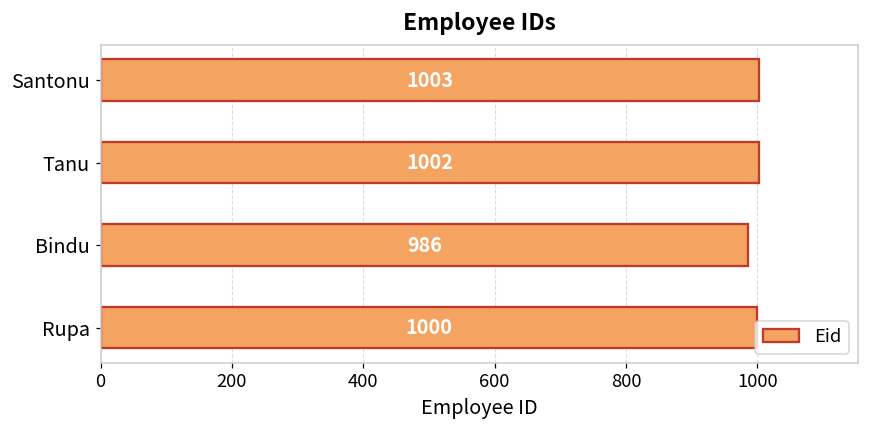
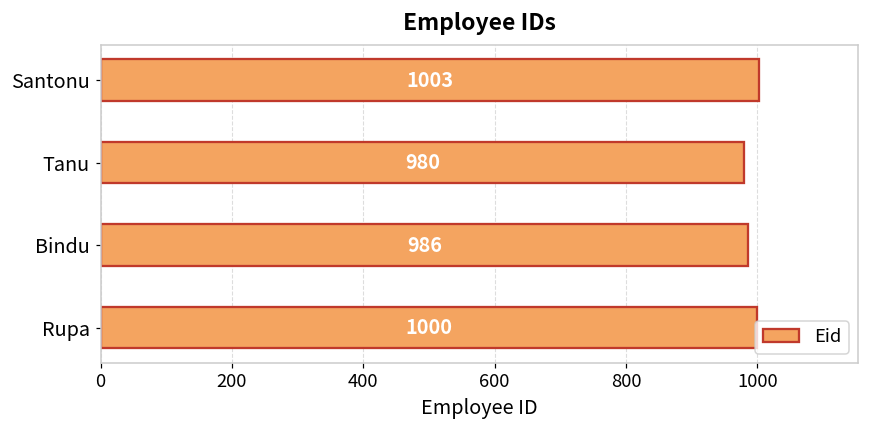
Tanu: 1002 -> 980
